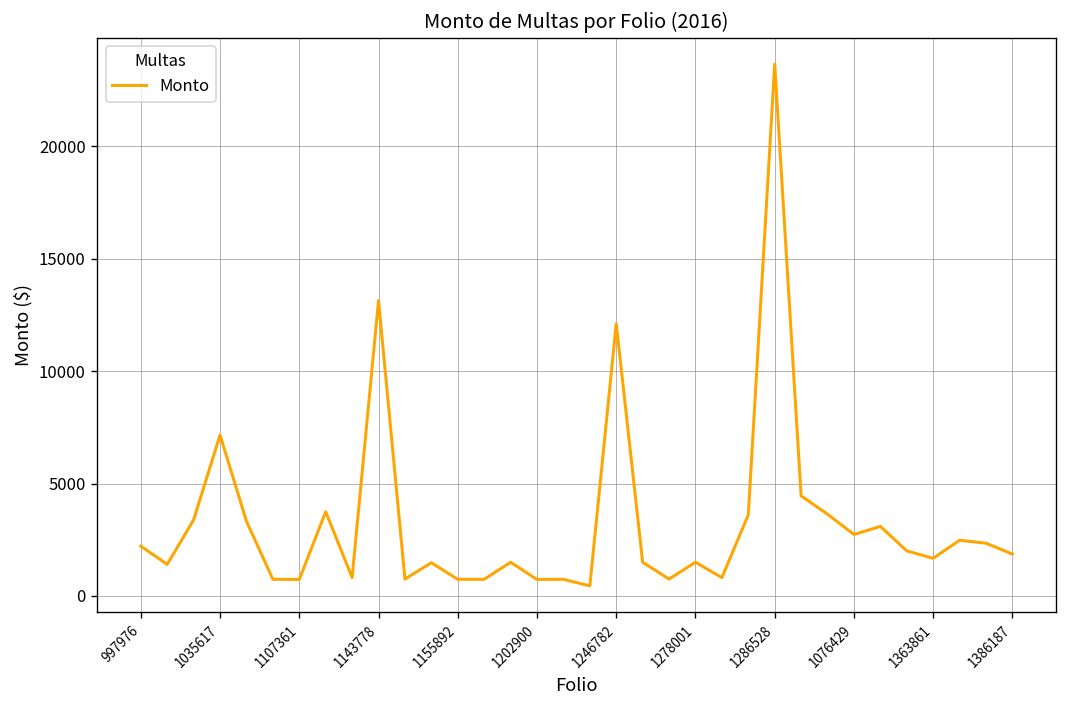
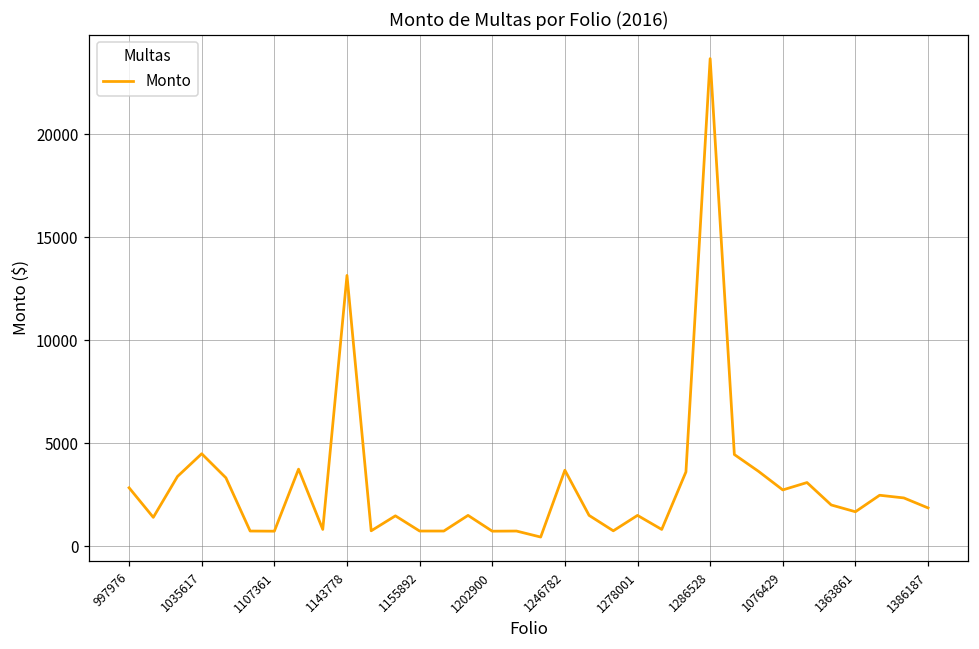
997976: 2200 -> 2800
1035617: 7200 -> 4500
1246782: 12100 -> 3700
